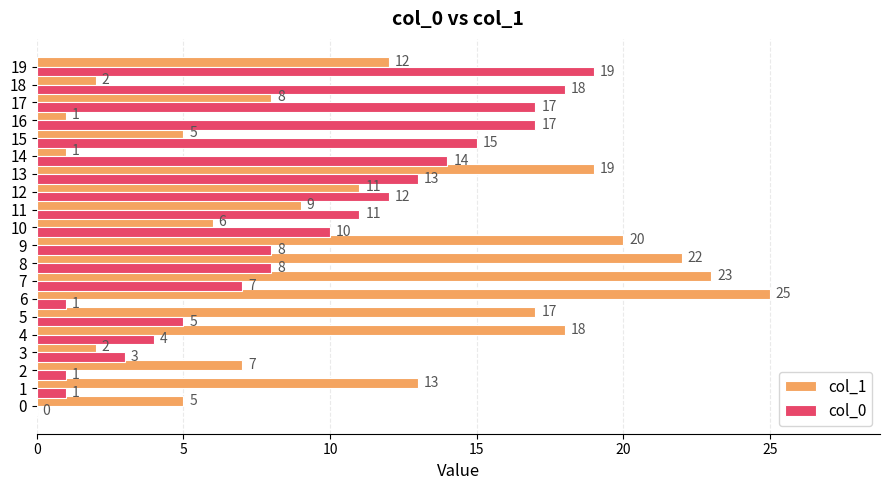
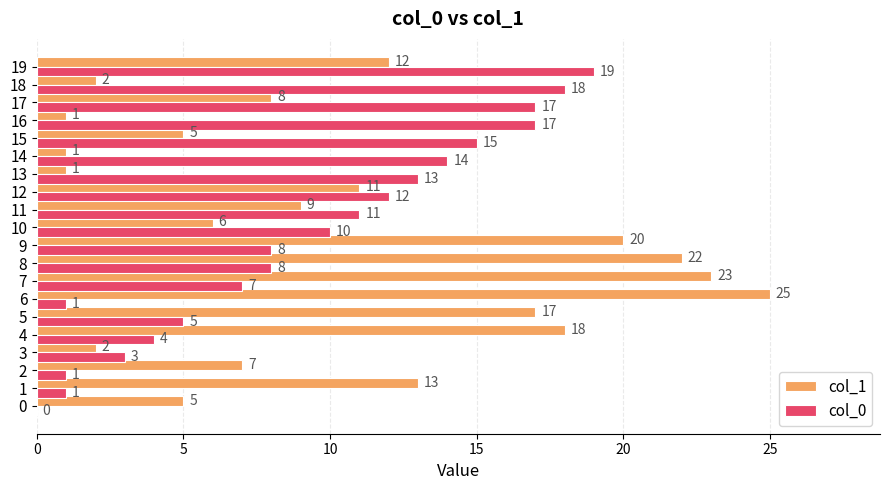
col_1, 13: 19 -> 1
